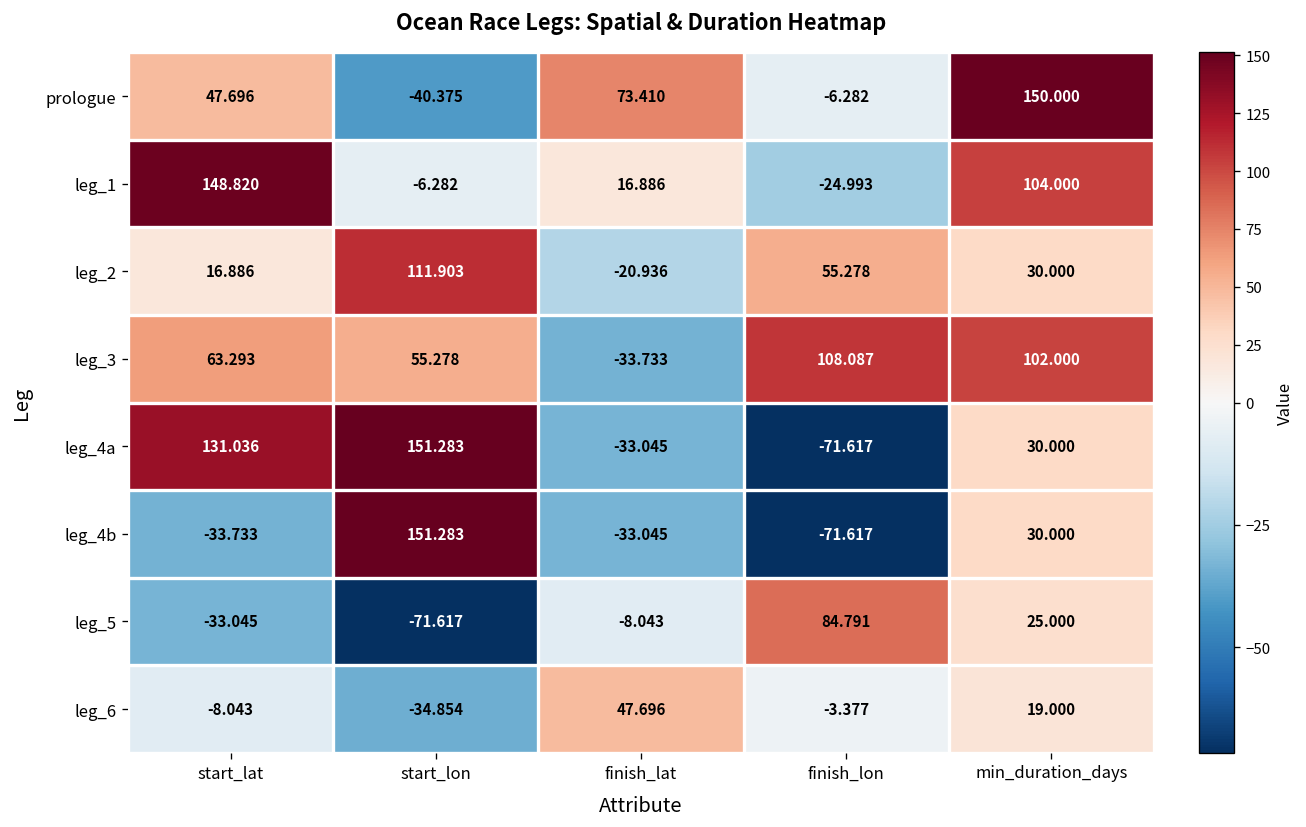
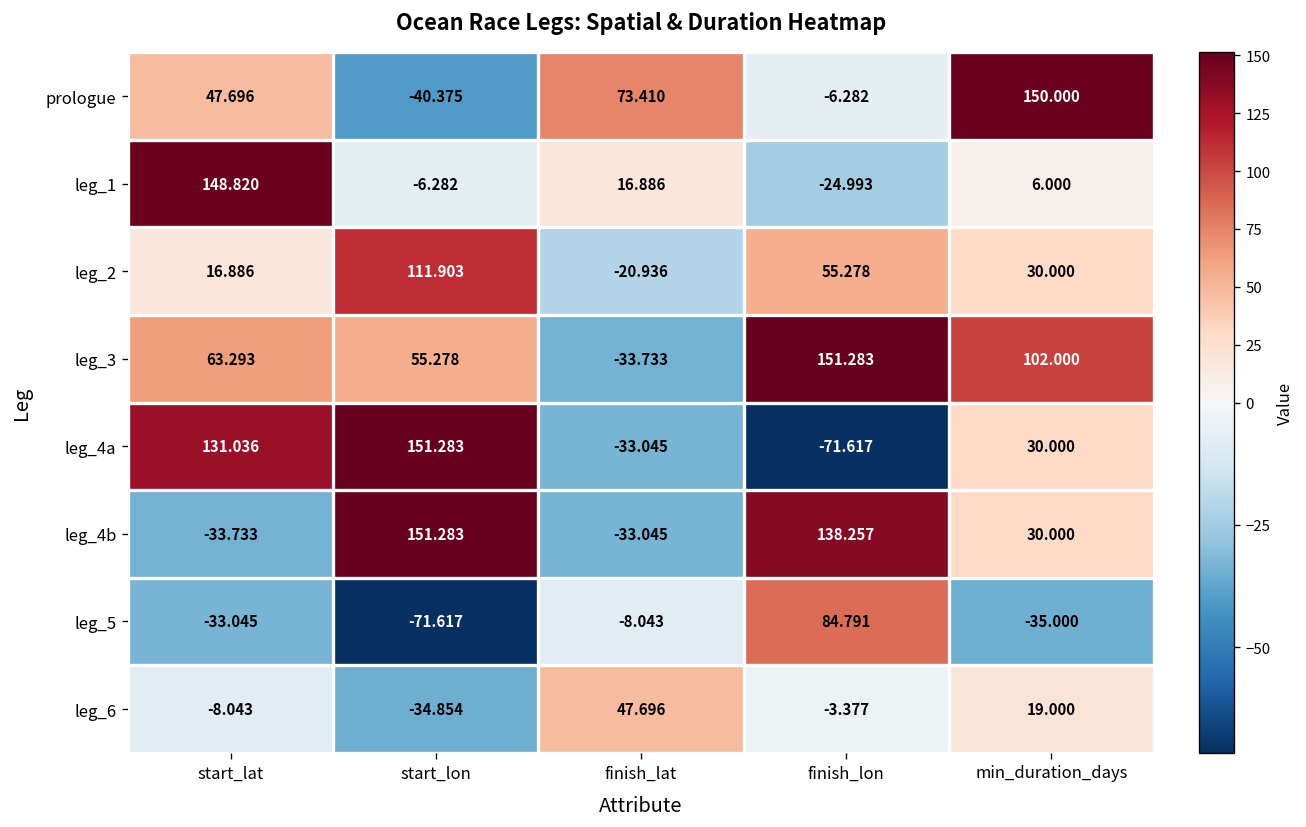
leg_1, min_duration_days: 104.000 -> 6.000
leg_3, finish_lon: 108.087 -> 151.283
leg_4b, finish_lon: -71.617 -> 138.257
leg_5, min_duration_days: 25.000 -> -35.000
